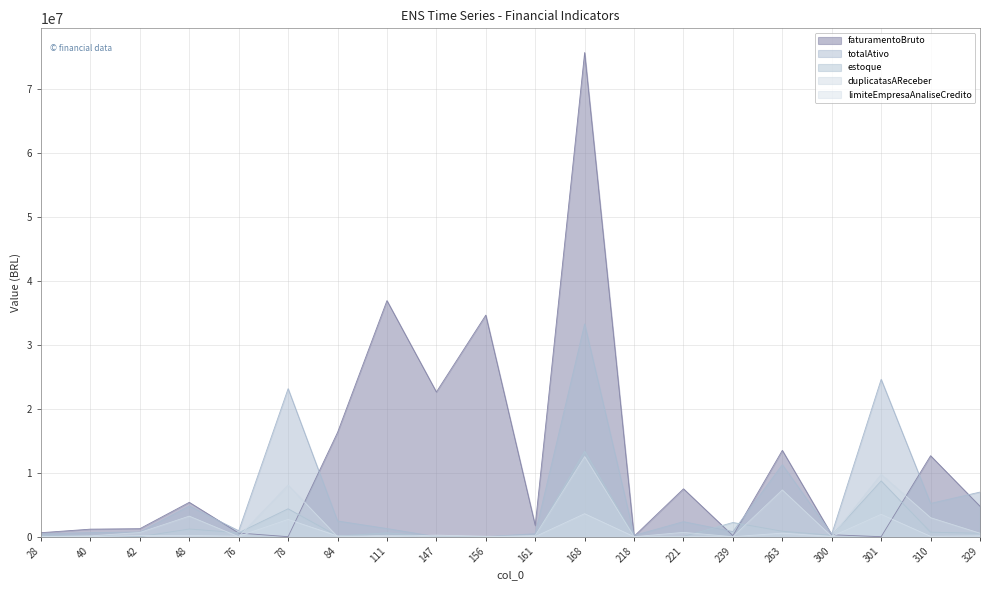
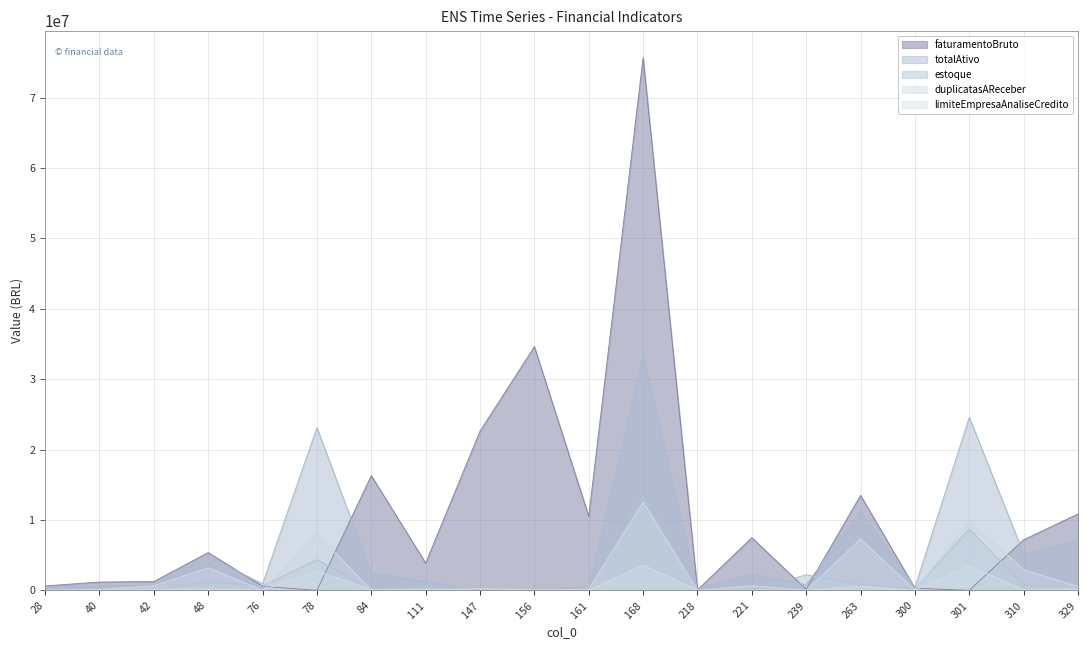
faturamentoBruto, 111: 37000000 -> 4000000
faturamentoBruto, 161: 2000000 -> 11000000
faturamentoBruto, 310: 13000000 -> 7000000
faturamentoBruto, 329: 5000000 -> 11000000
